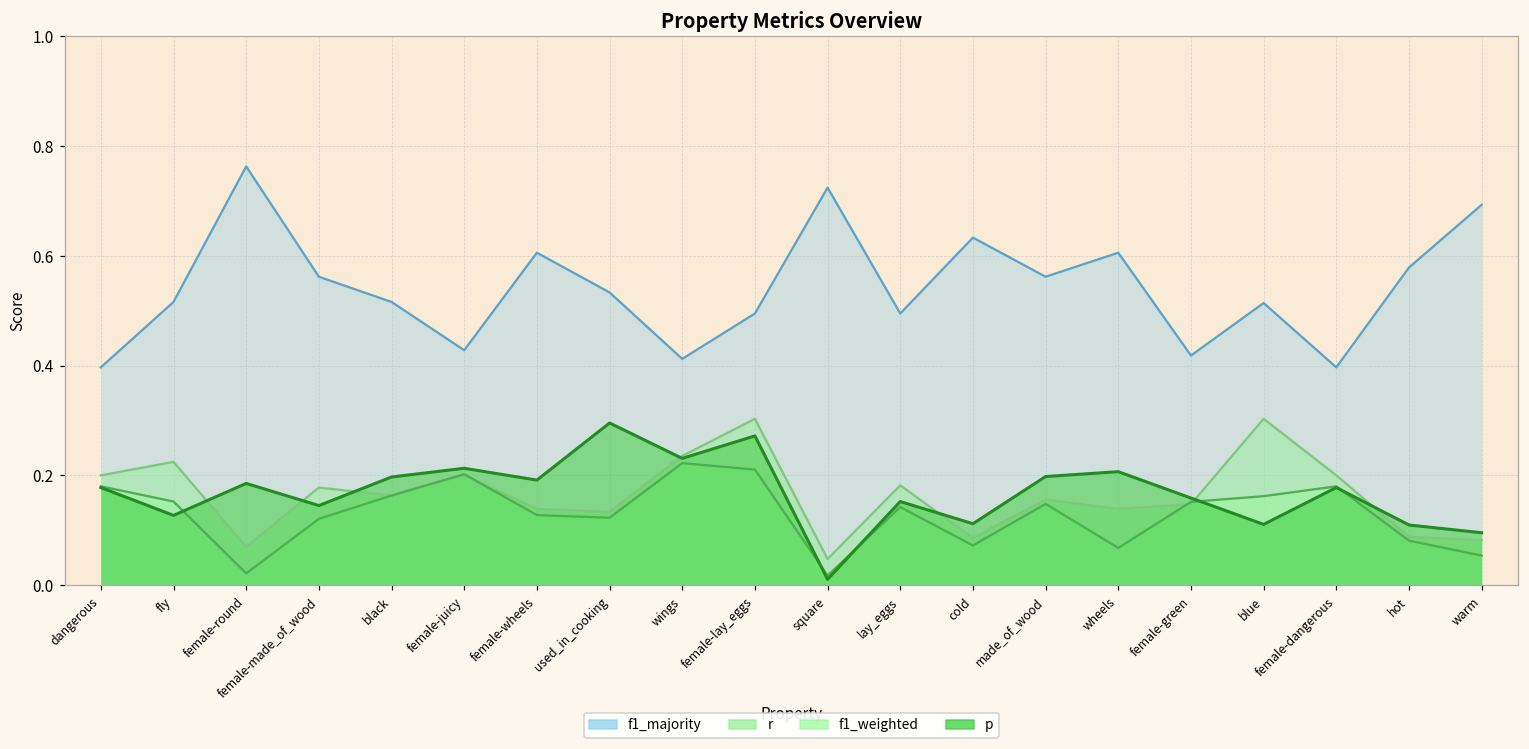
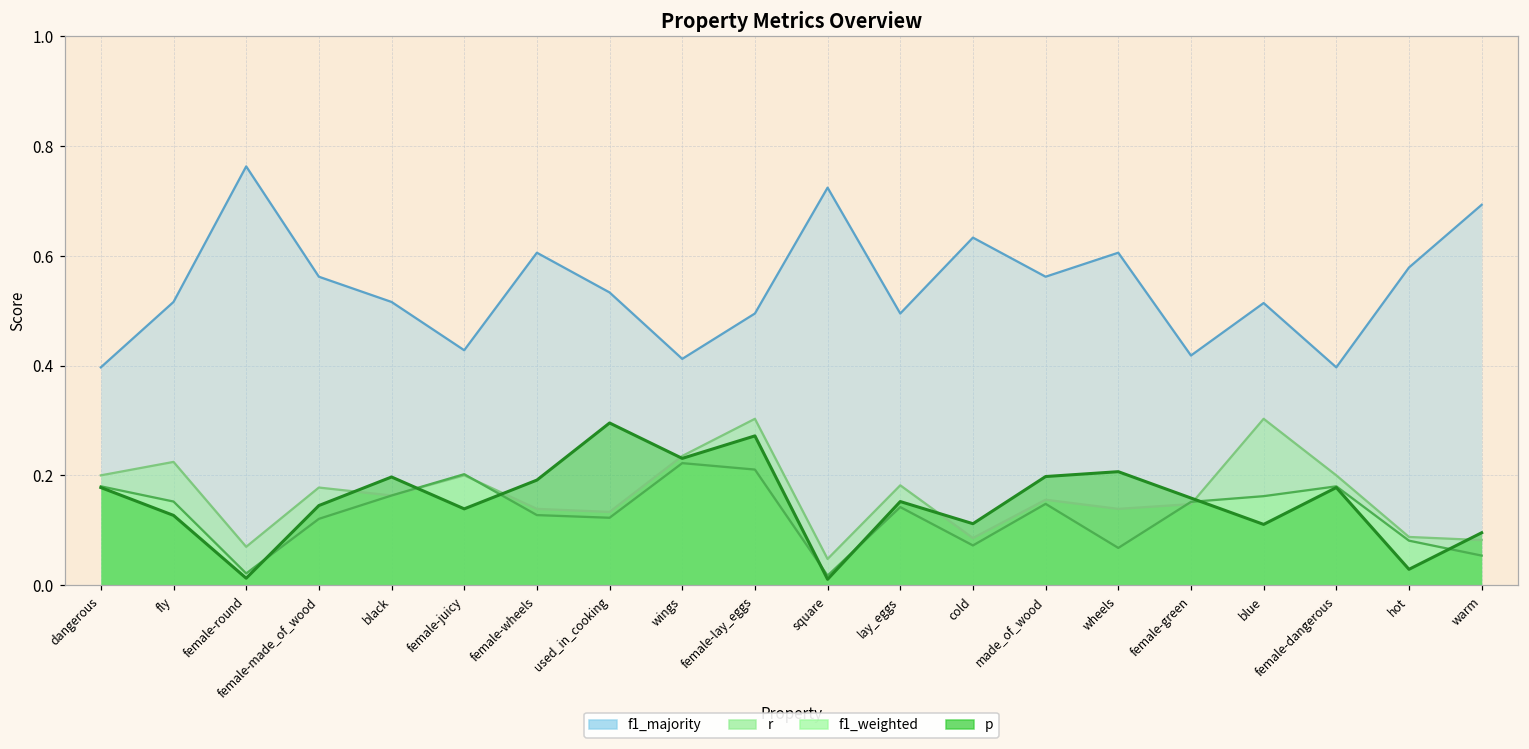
p, female-round: 0.19 -> 0.01
p, female-juicy: 0.21 -> 0.14
p, hot: 0.11 -> 0.03
